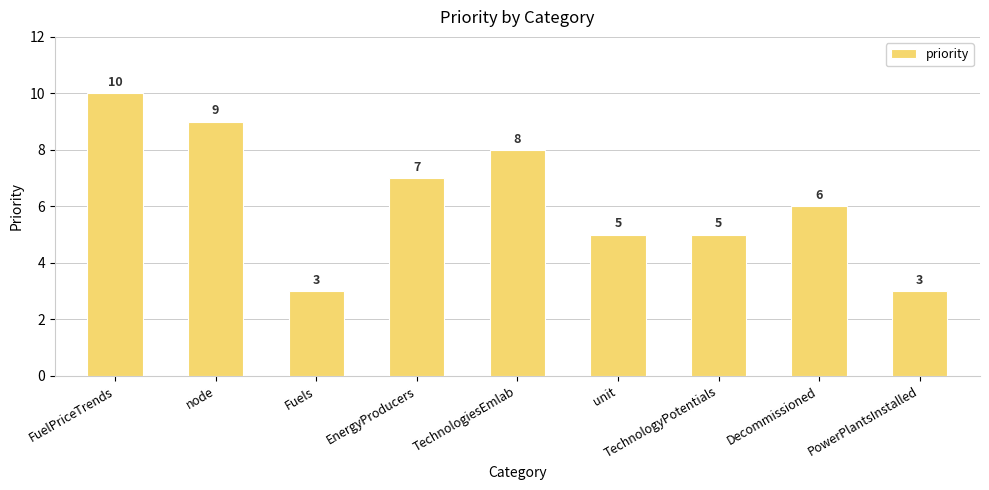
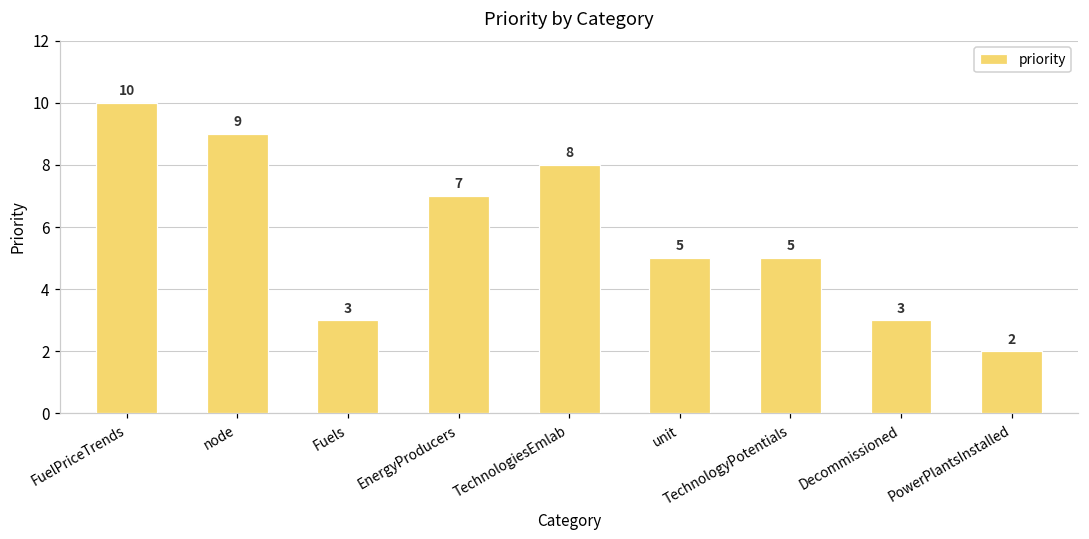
Decommissioned: 6 -> 3
PowerPlantsInstalled: 3 -> 2
